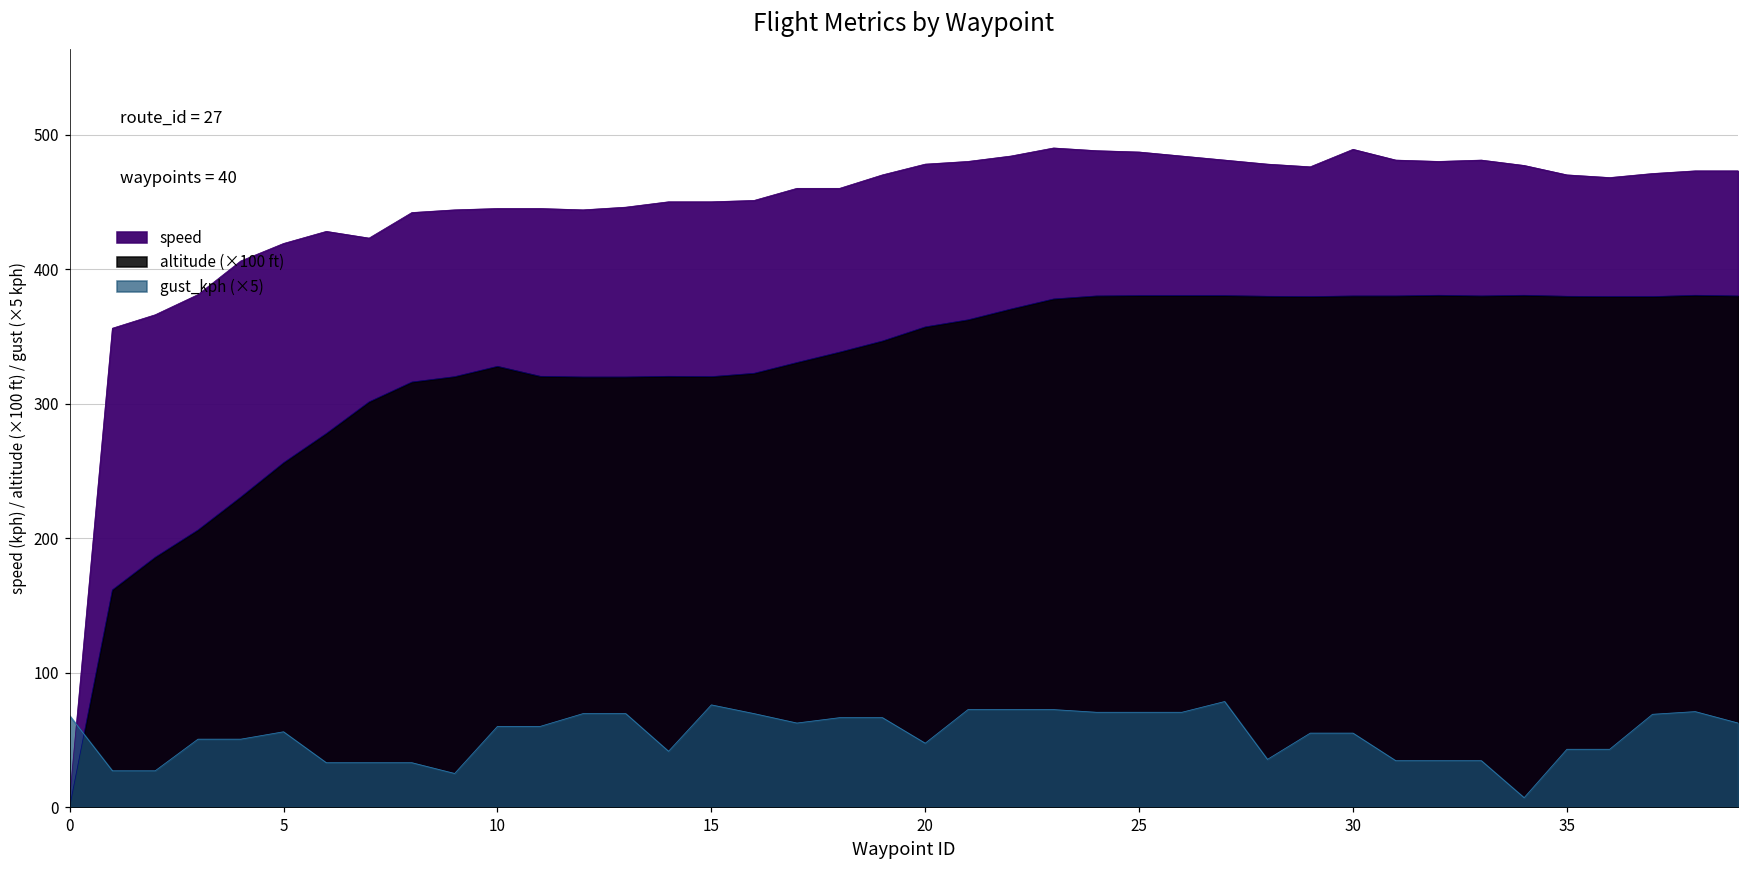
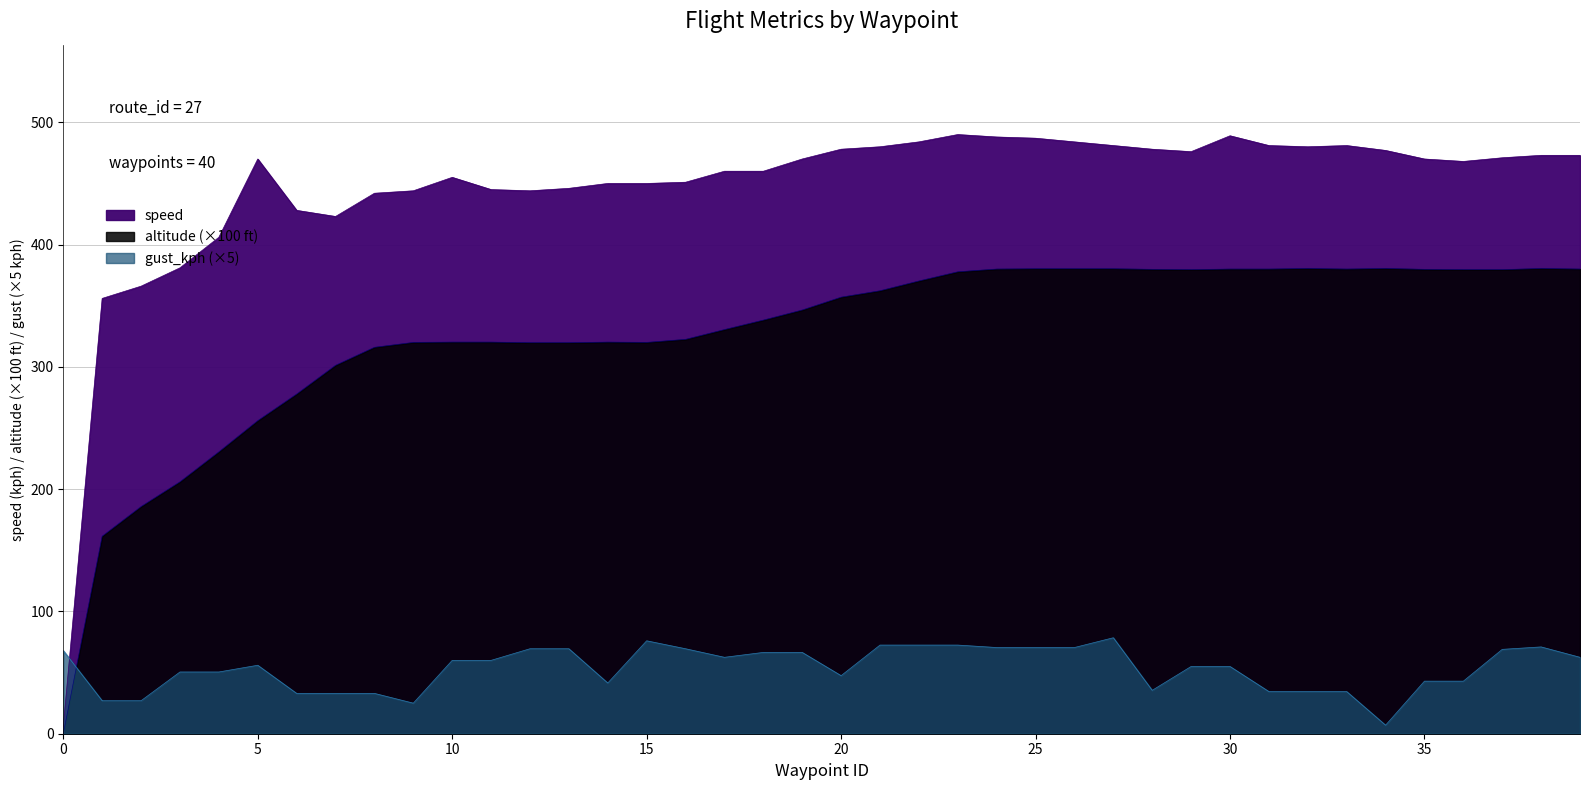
speed, 5: 419 -> 470
speed, 10: 445 -> 455
altitude (×100 ft), 10: 328 -> 320
